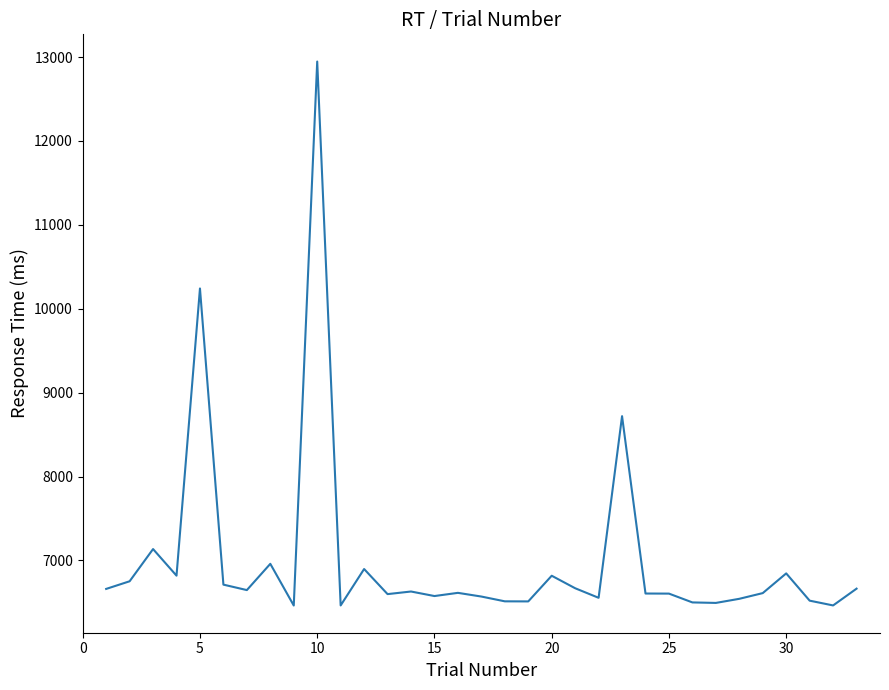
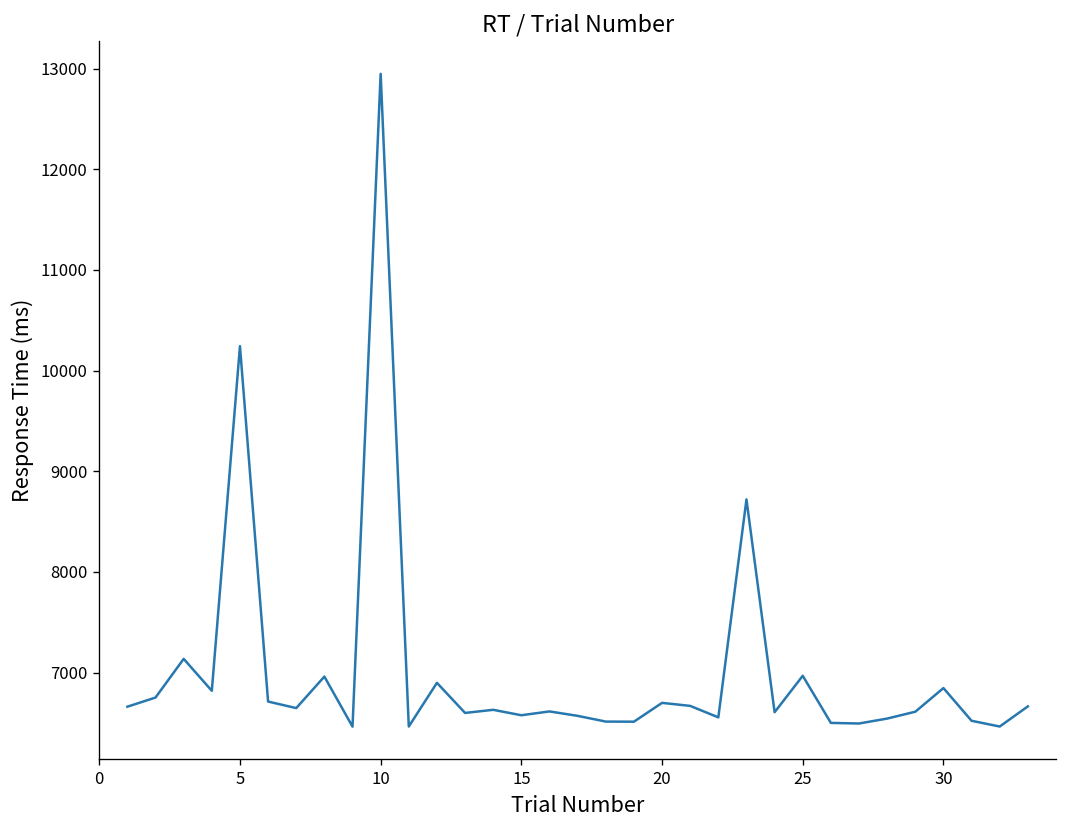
20: 6800 -> 6700
25: 6600 -> 7000
